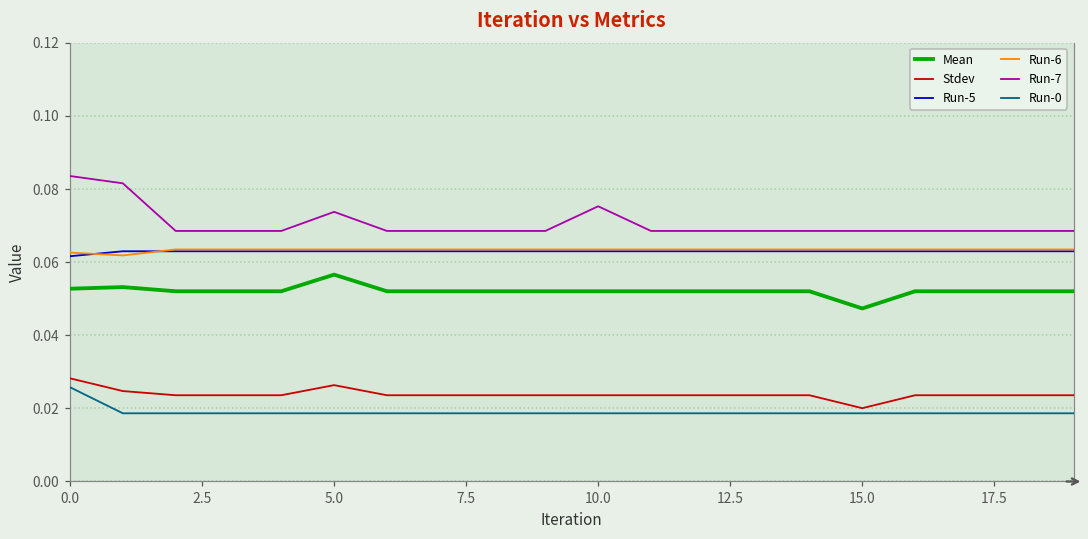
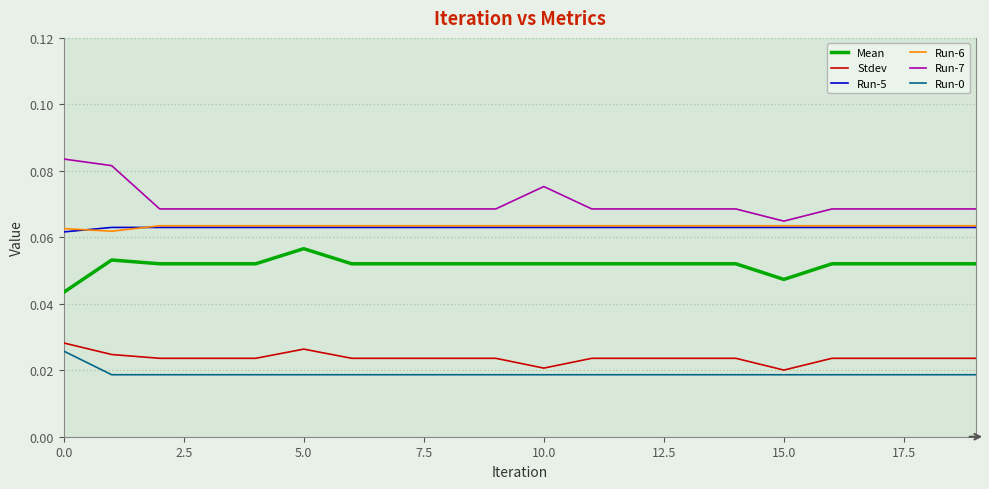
Mean, 0.0: 0.053 -> 0.043
Run-7, 5.0: 0.074 -> 0.069
Stdev, 10.0: 0.024 -> 0.021
Run-7, 15.0: 0.069 -> 0.065
